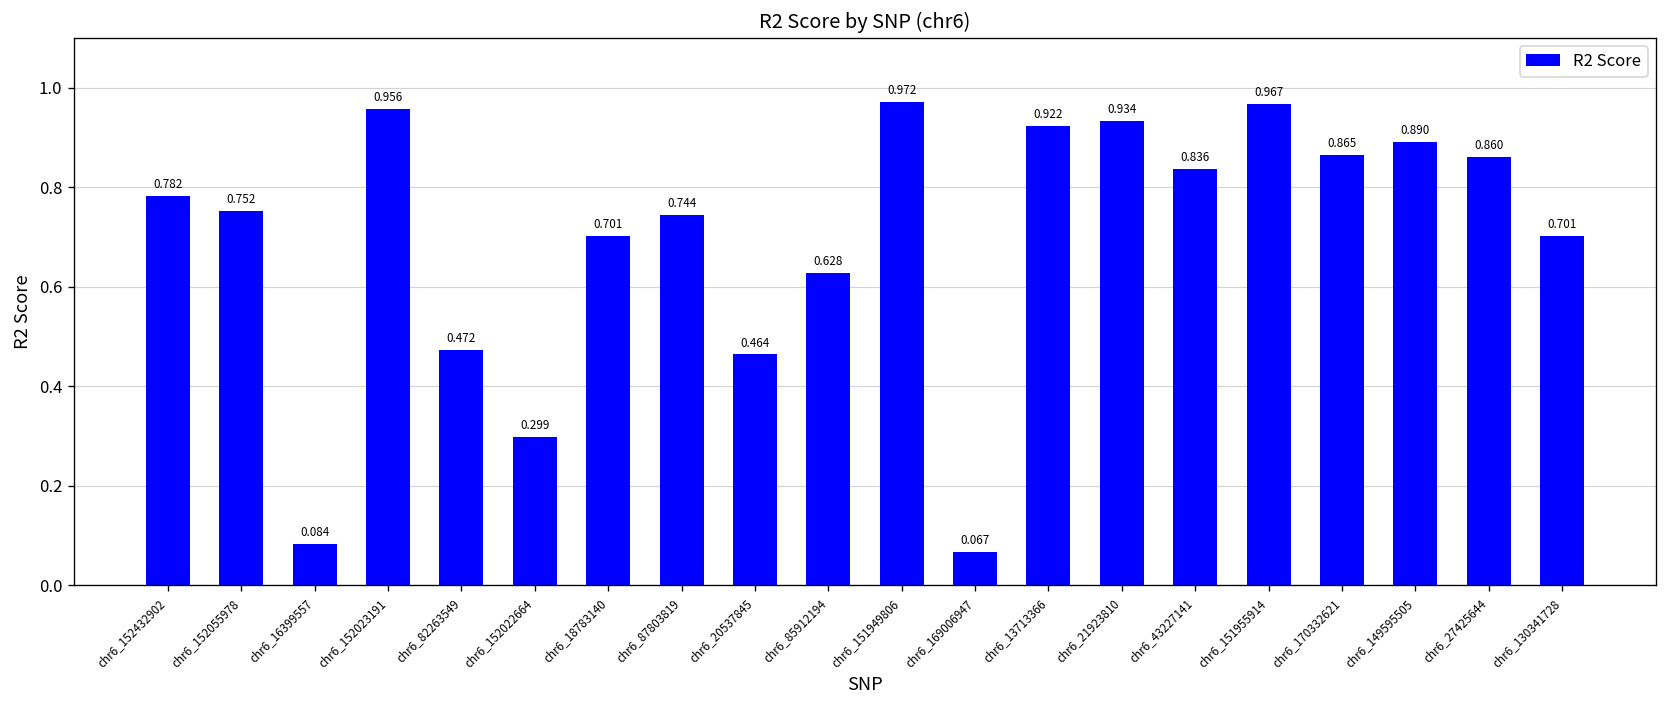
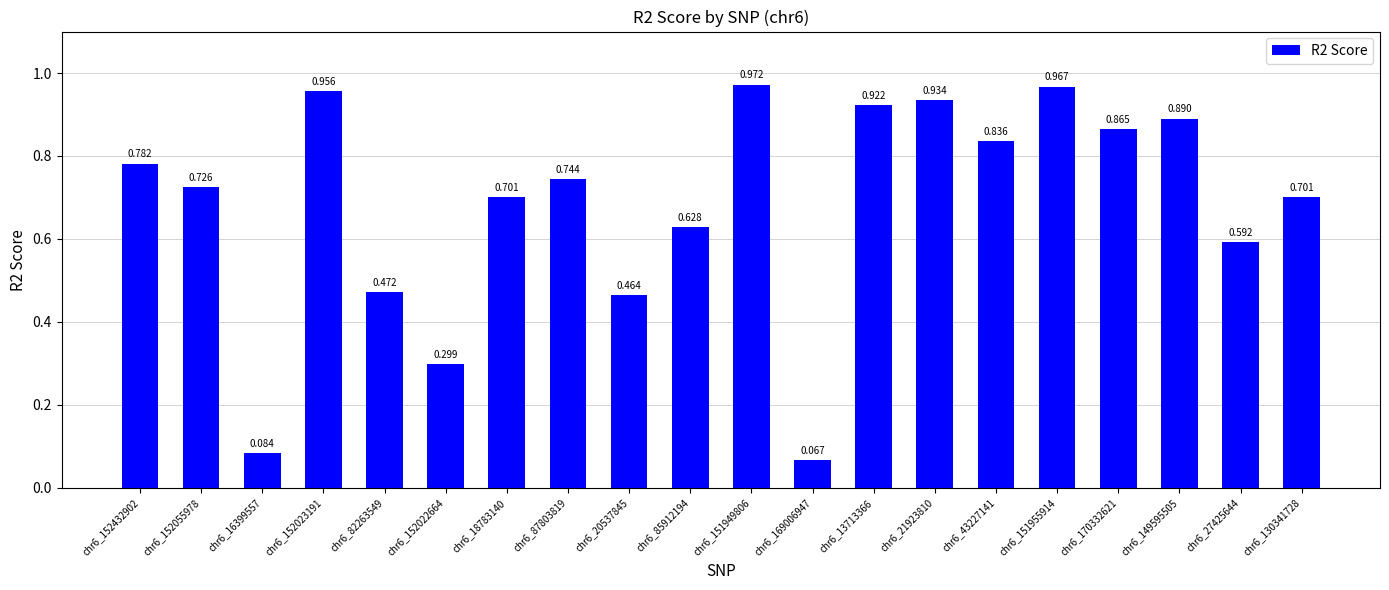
chr6_152055978: 0.752 -> 0.726
chr6_27425644: 0.860 -> 0.592
